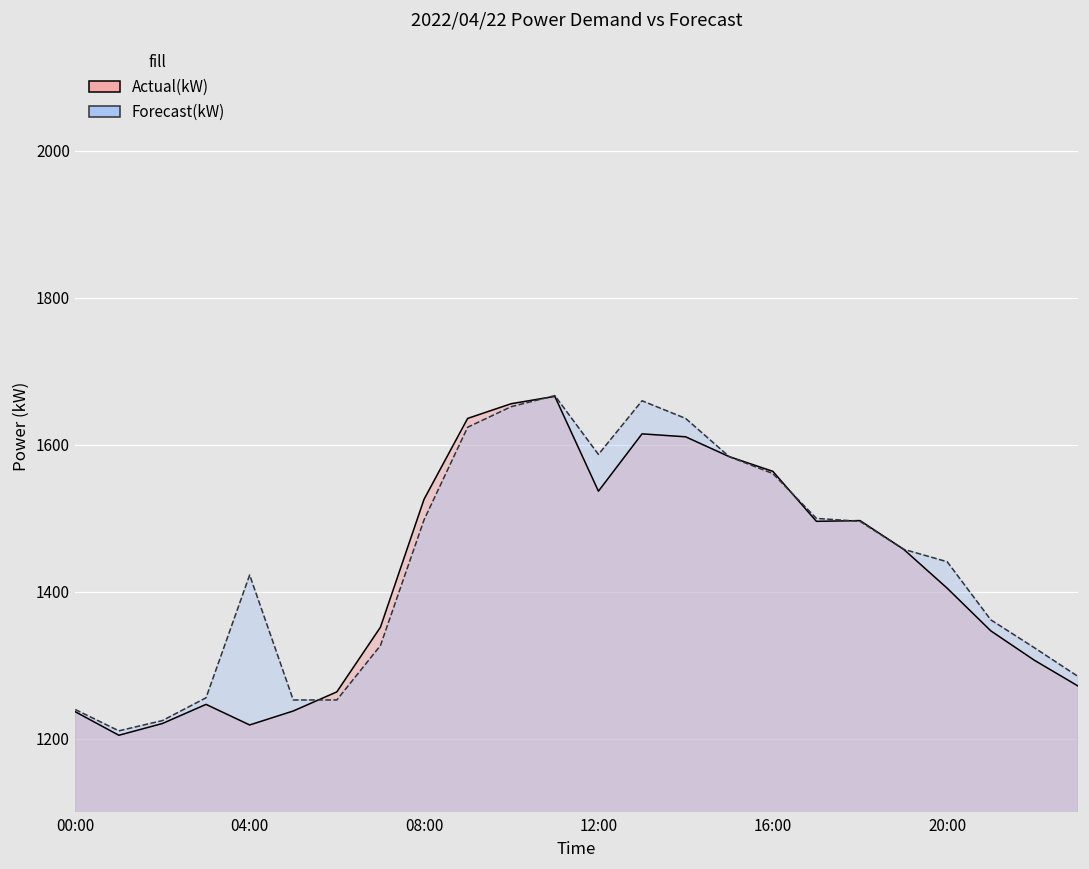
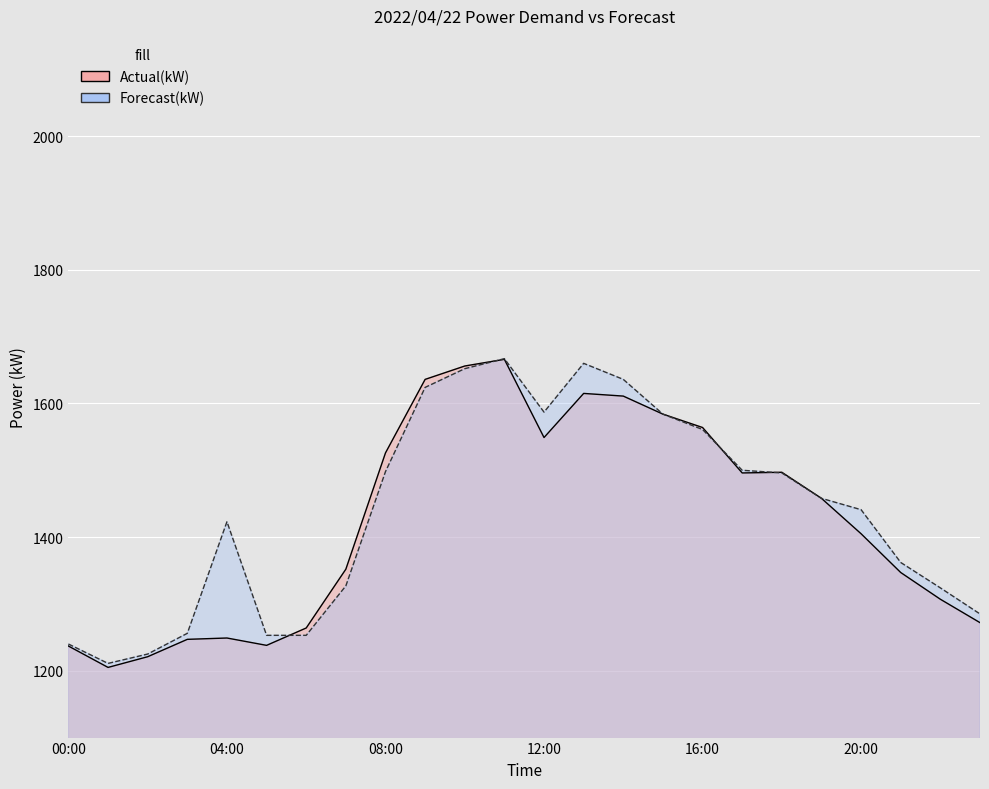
Actual(kW), 04:00: 1220 -> 1250
Actual(kW), 12:00: 1540 -> 1550
